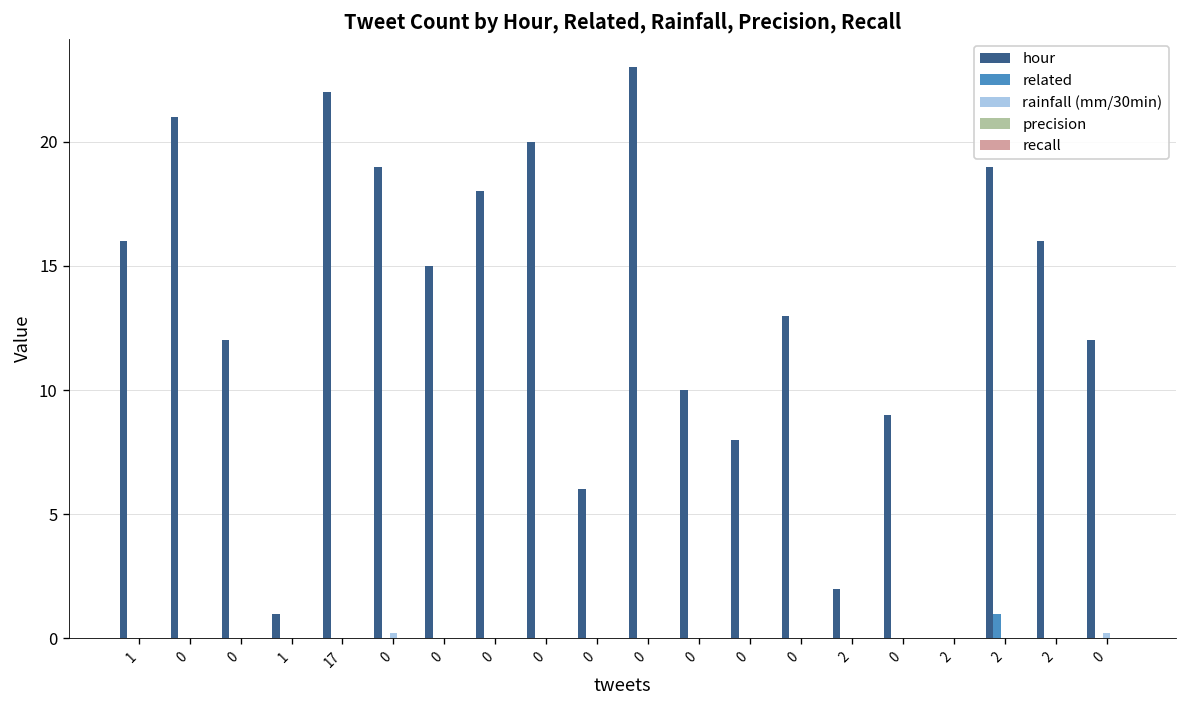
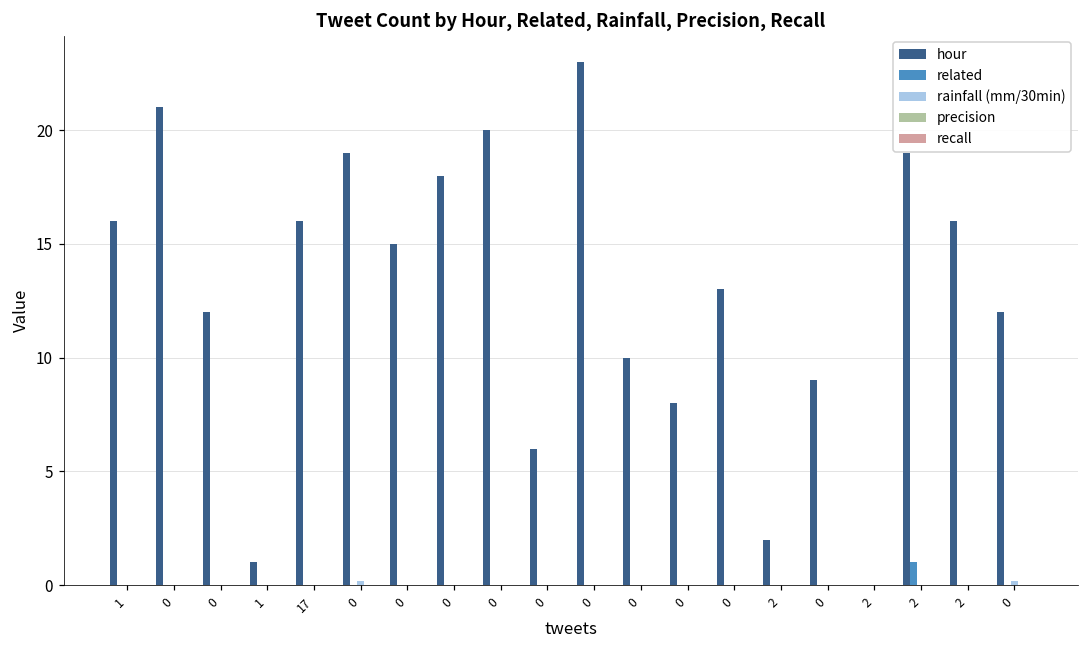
hour, 17: 22 -> 16
